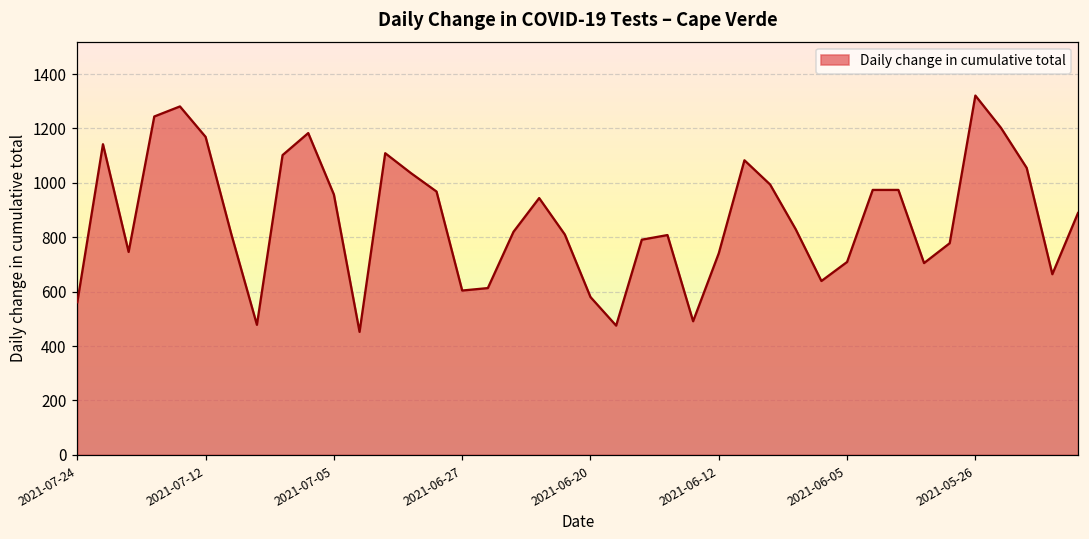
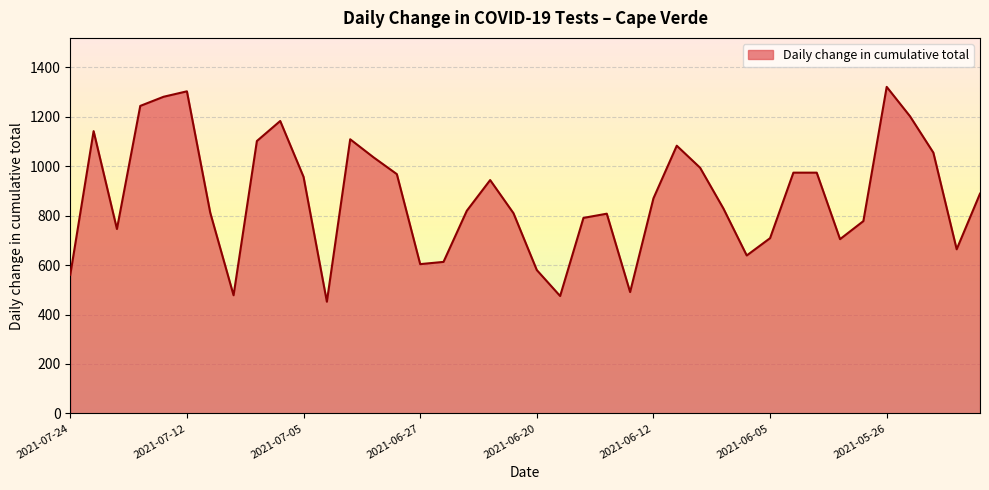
2021-07-12: 1170 -> 1300
2021-06-12: 740 -> 870
